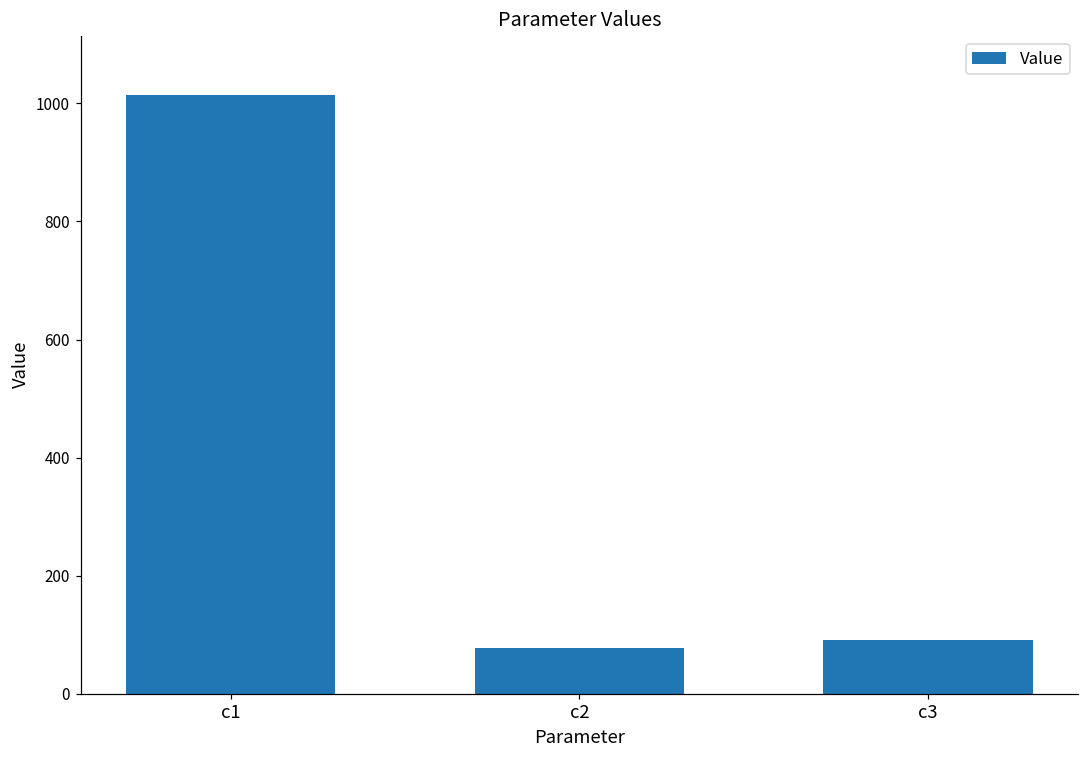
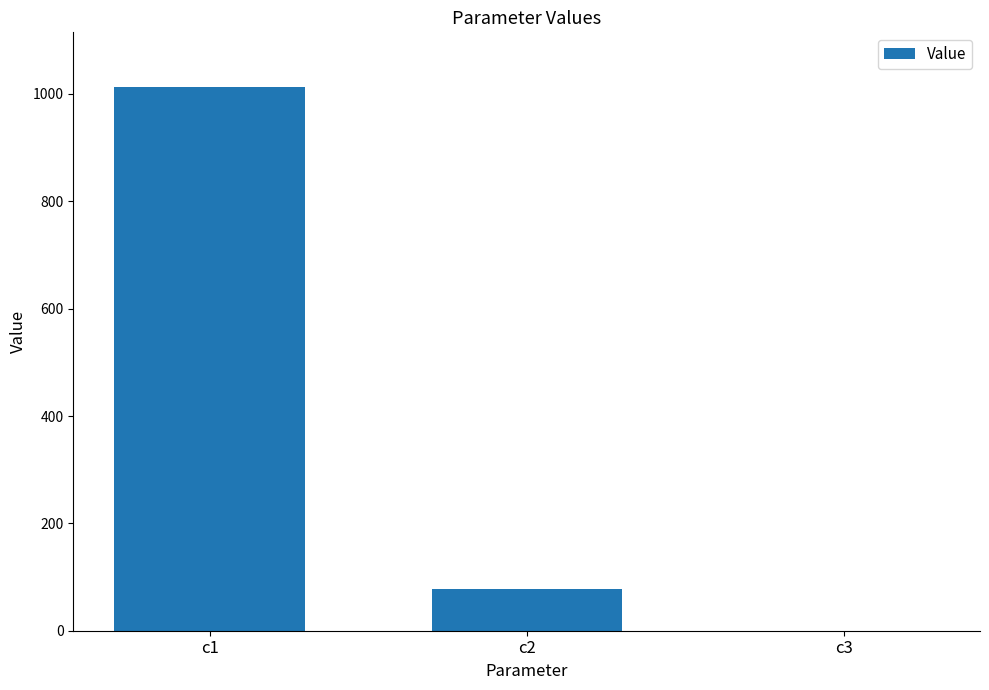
c3: 90 -> 0
